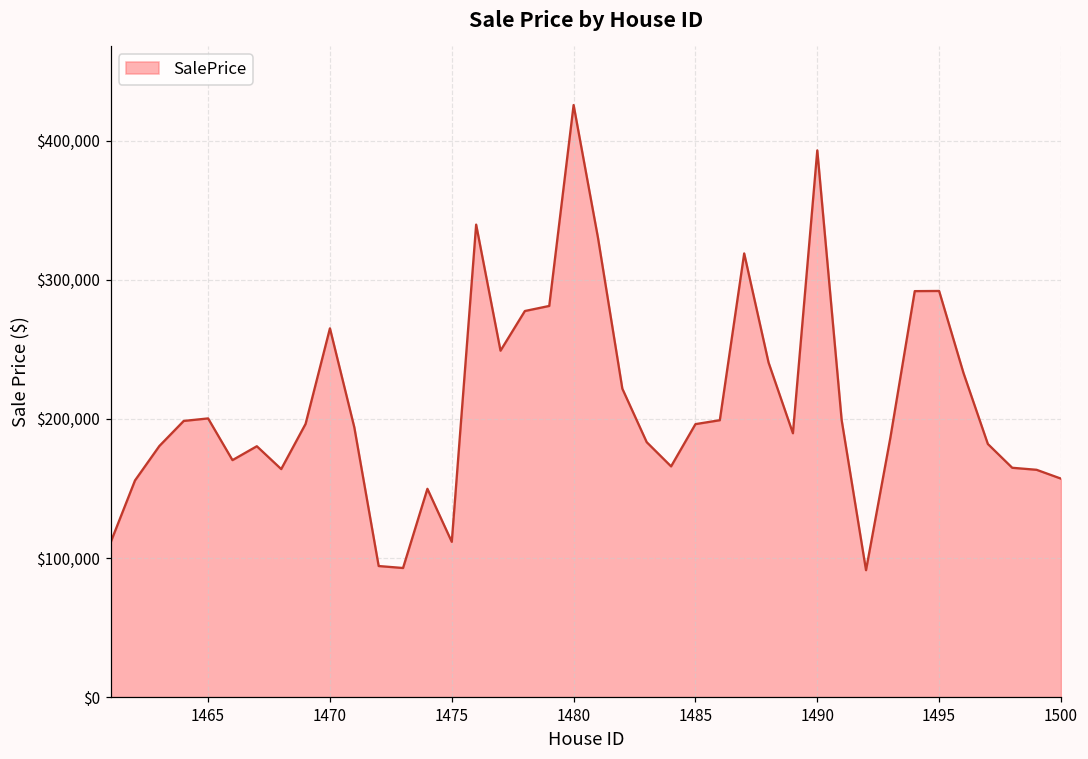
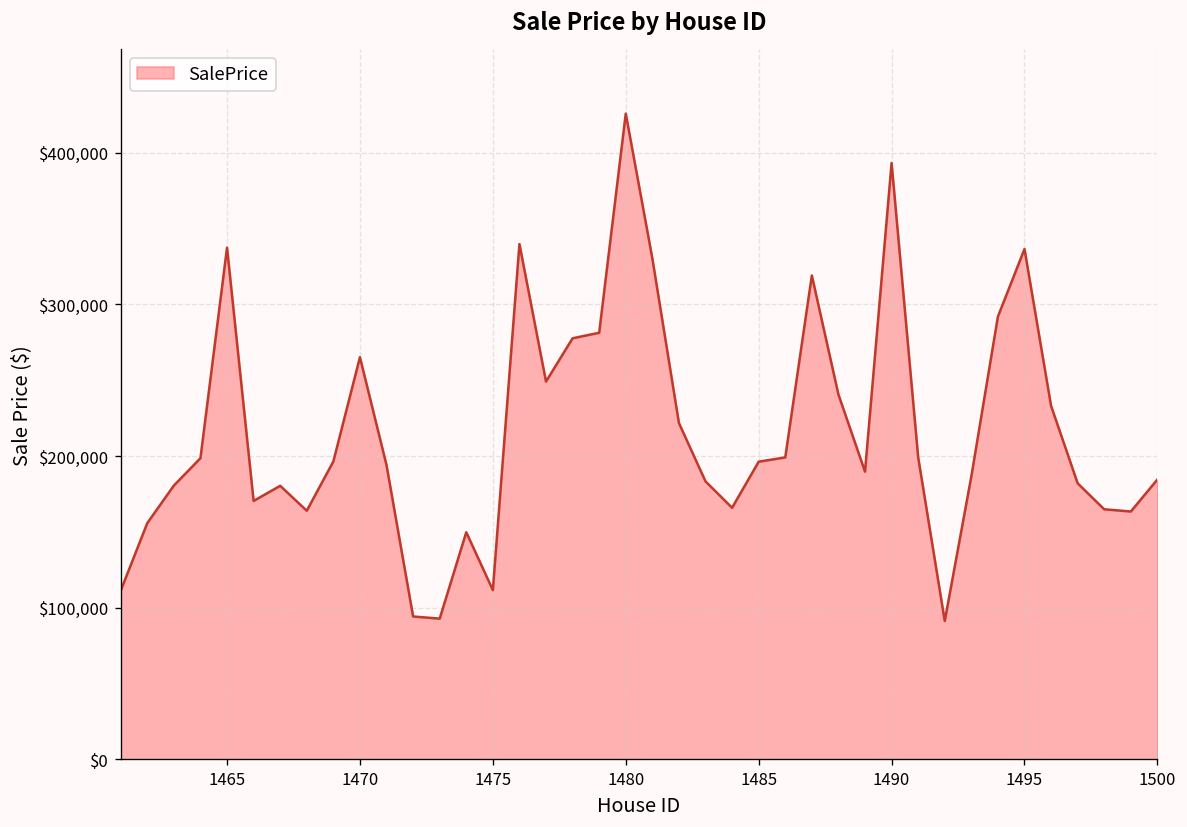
1465: $200,000 -> $337,000
1495: $292,000 -> $336,000
1500: $157,000 -> $185,000
